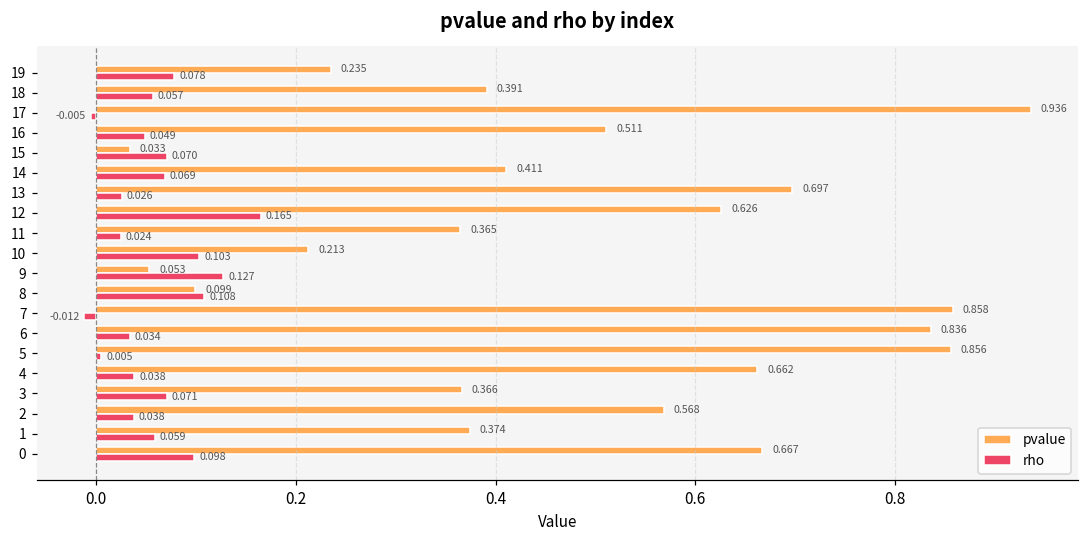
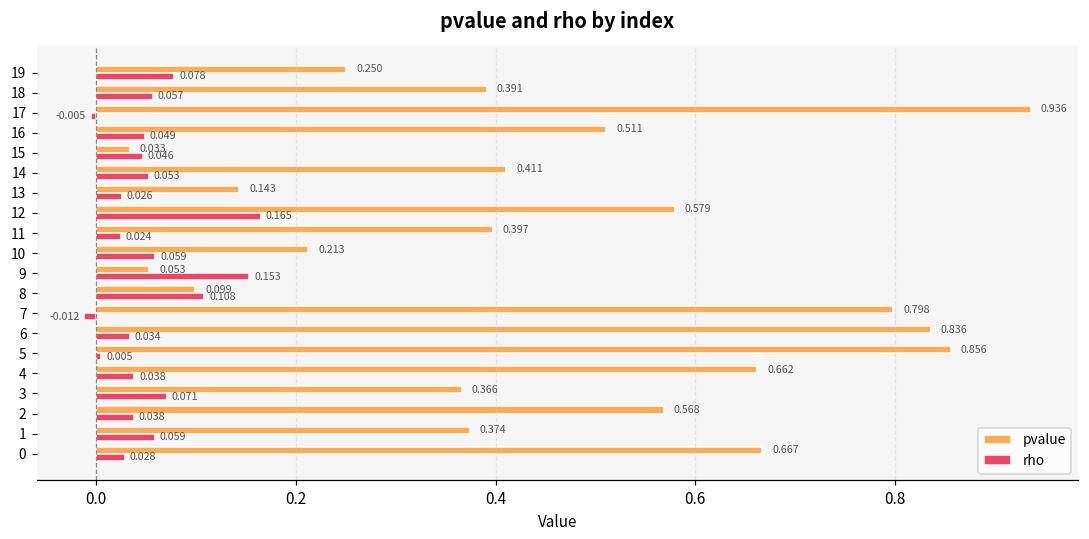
pvalue, 19: 0.235 -> 0.250
rho, 15: 0.070 -> 0.046
rho, 14: 0.069 -> 0.053
pvalue, 13: 0.697 -> 0.143
pvalue, 12: 0.626 -> 0.579
pvalue, 11: 0.365 -> 0.397
rho, 10: 0.103 -> 0.059
rho, 9: 0.127 -> 0.153
pvalue, 7: 0.858 -> 0.798
rho, 0: 0.098 -> 0.028
